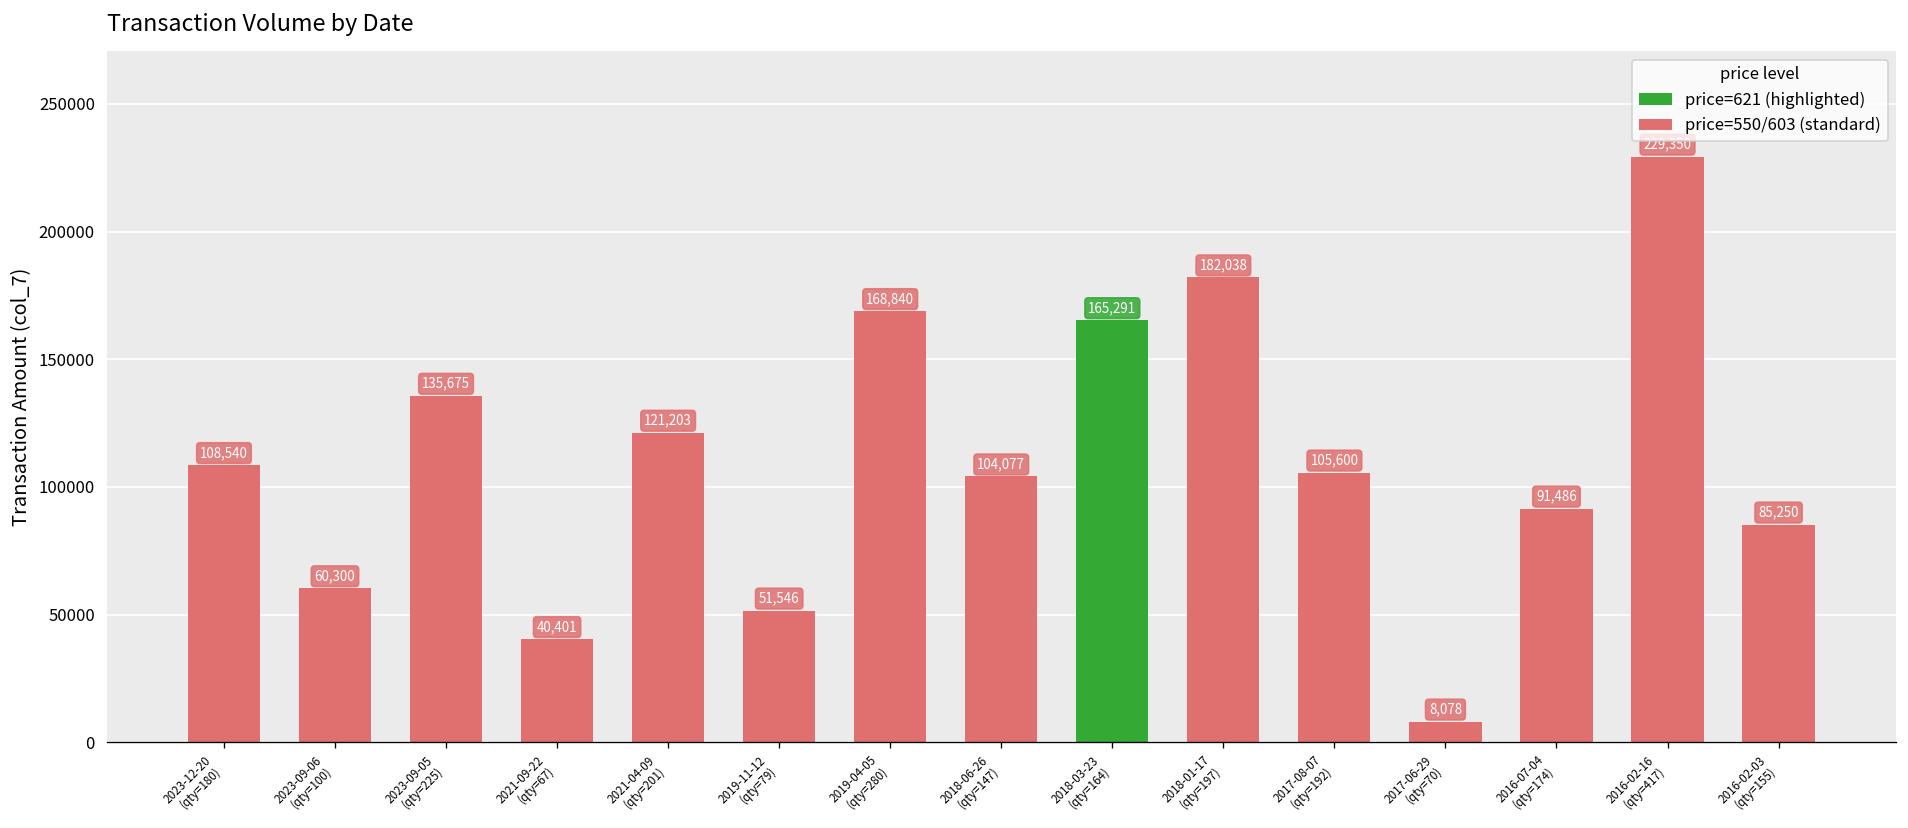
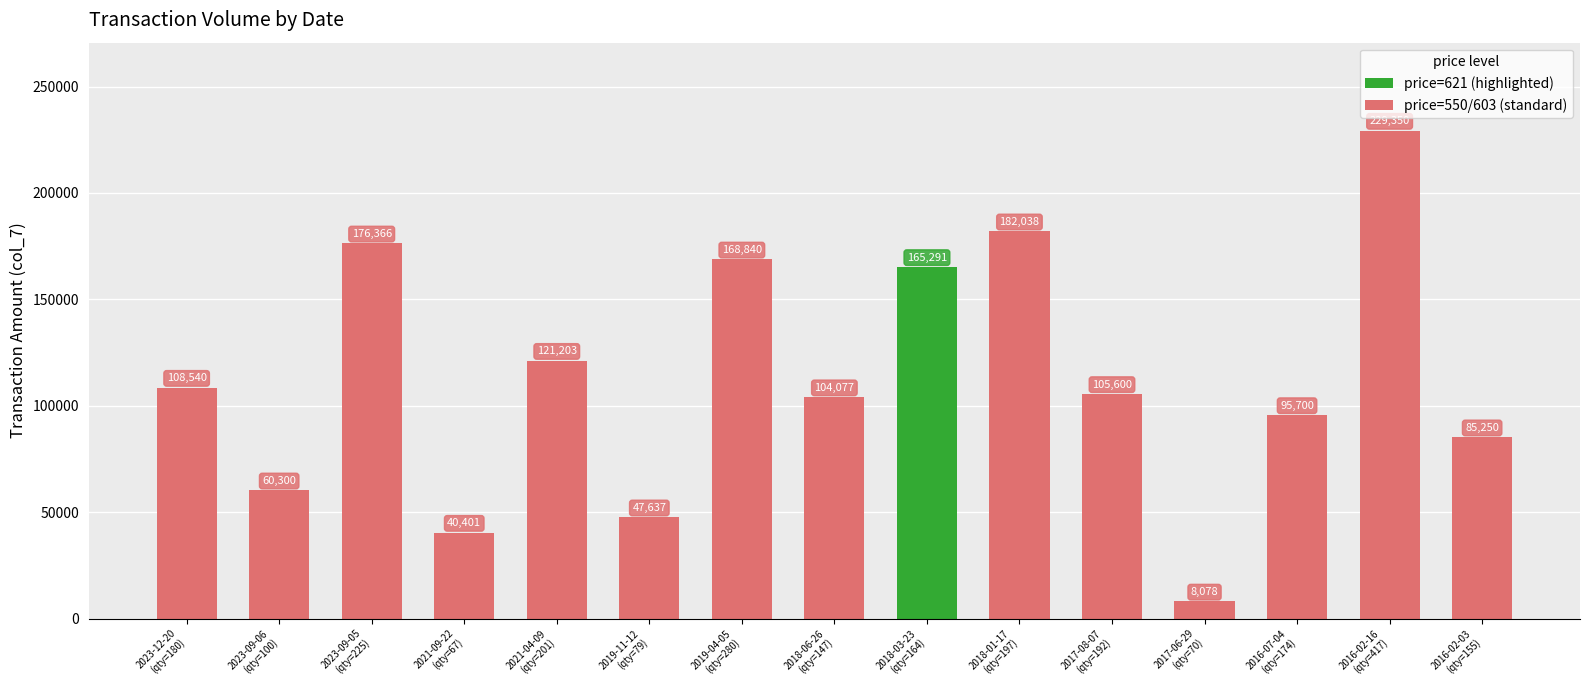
2023-09-05 (qty=225): 135,675 -> 176,366
2019-11-12 (qty=79): 51,546 -> 47,637
2016-07-04 (qty=174): 91,486 -> 95,700
